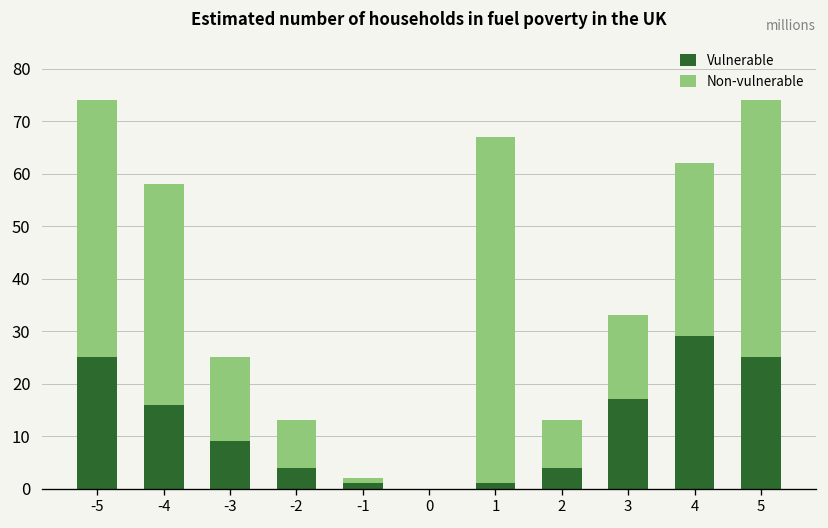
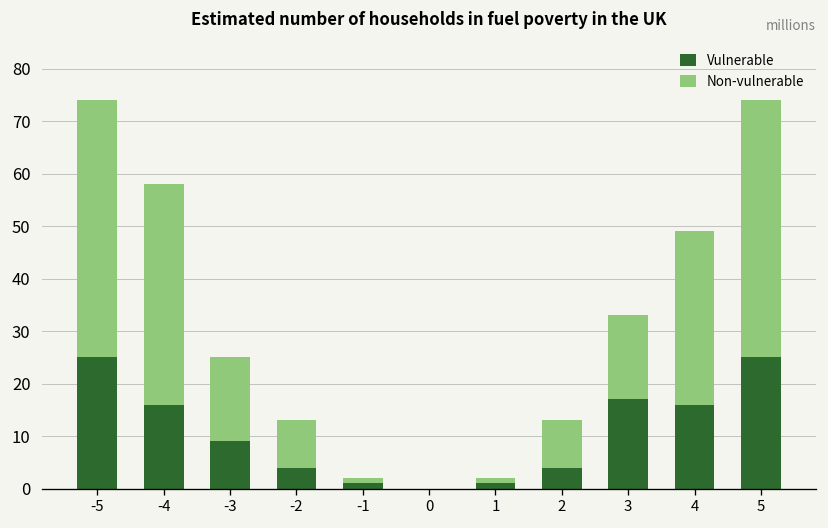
Non-vulnerable, 1: 66 -> 1
Vulnerable, 4: 29 -> 16
